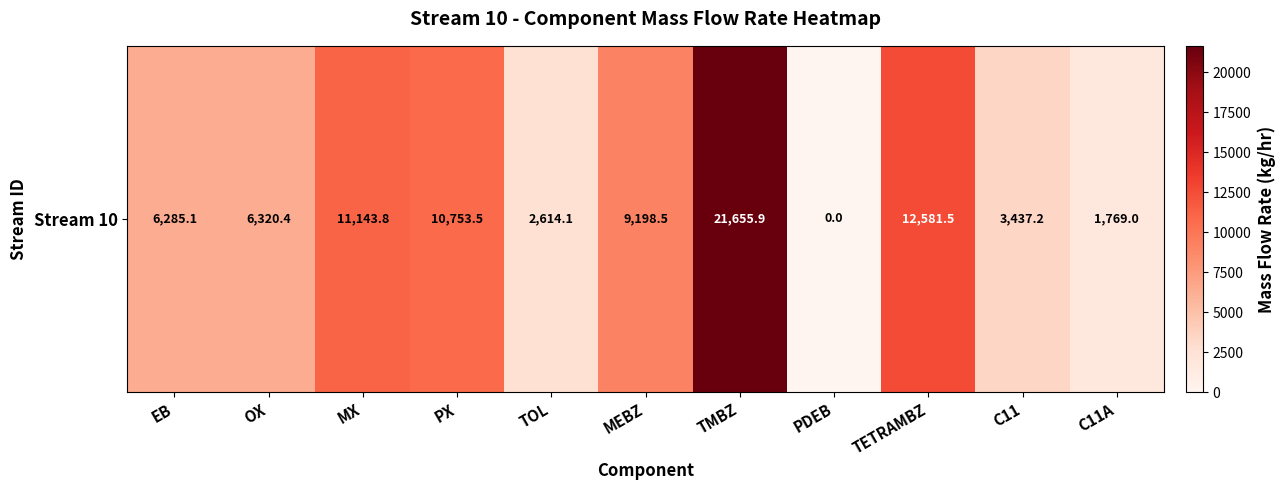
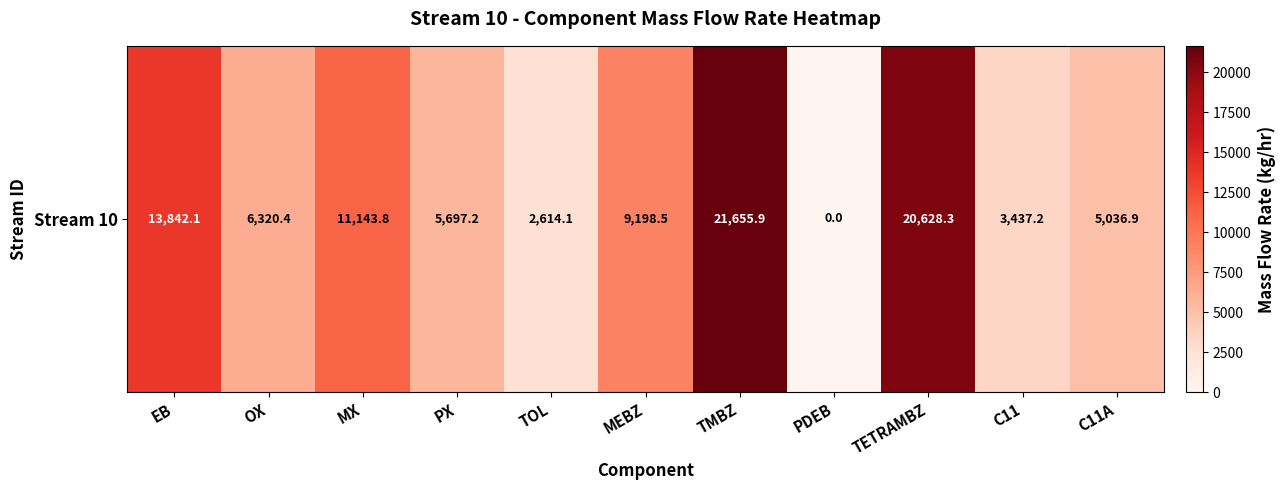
Stream 10, EB: 6,285.1 -> 13,842.1
Stream 10, PX: 10,753.5 -> 5,697.2
Stream 10, TETRAMBZ: 12,581.5 -> 20,628.3
Stream 10, C11A: 1,769.0 -> 5,036.9
